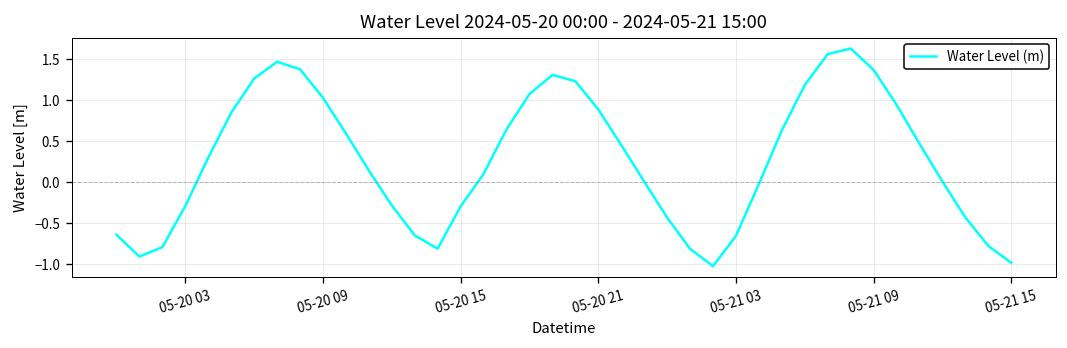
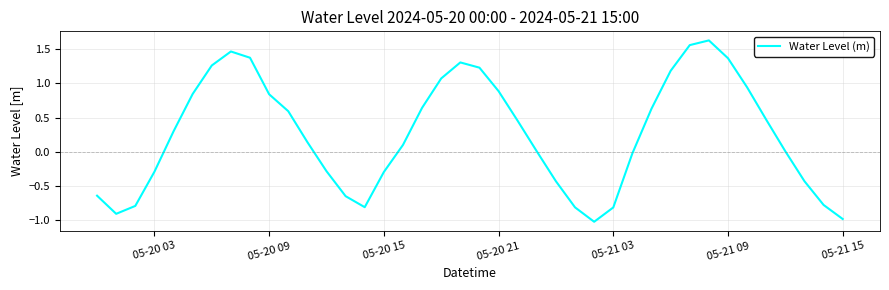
05-20 09: 1.0 -> 0.8
05-21 03: -0.7 -> -0.8
